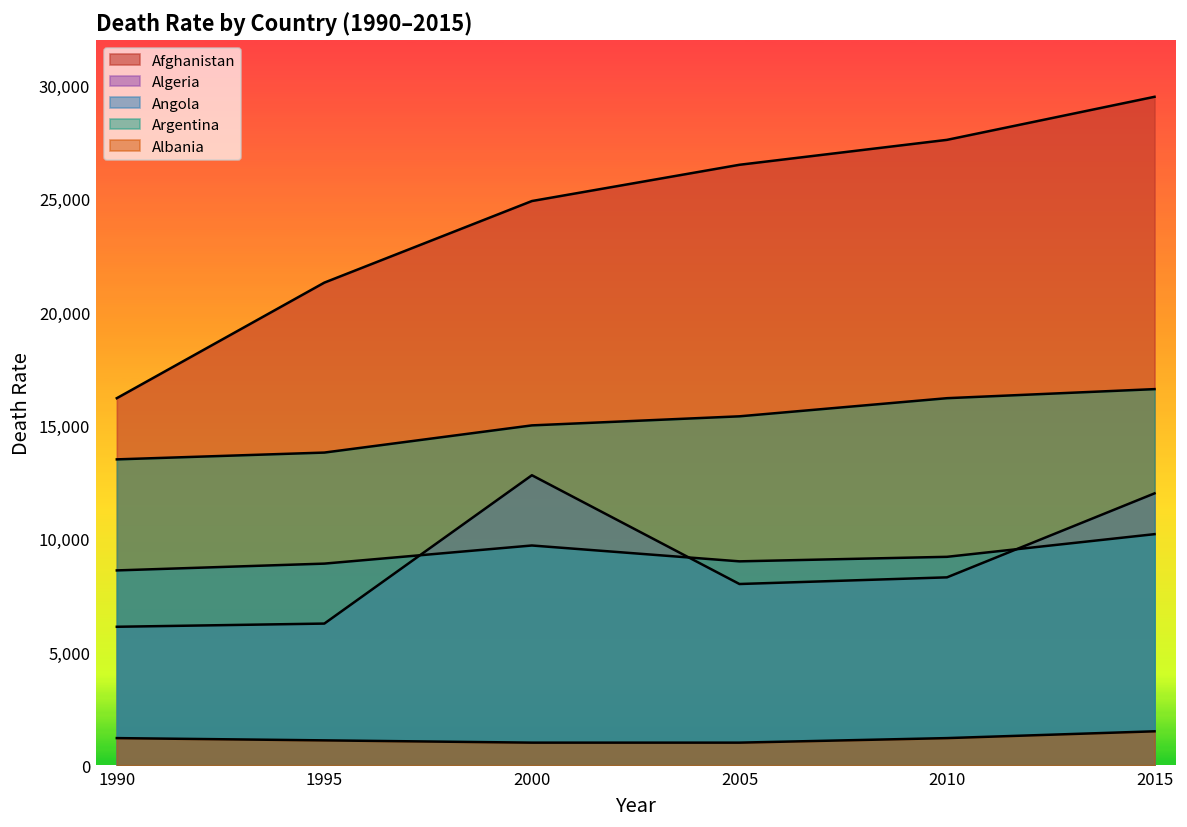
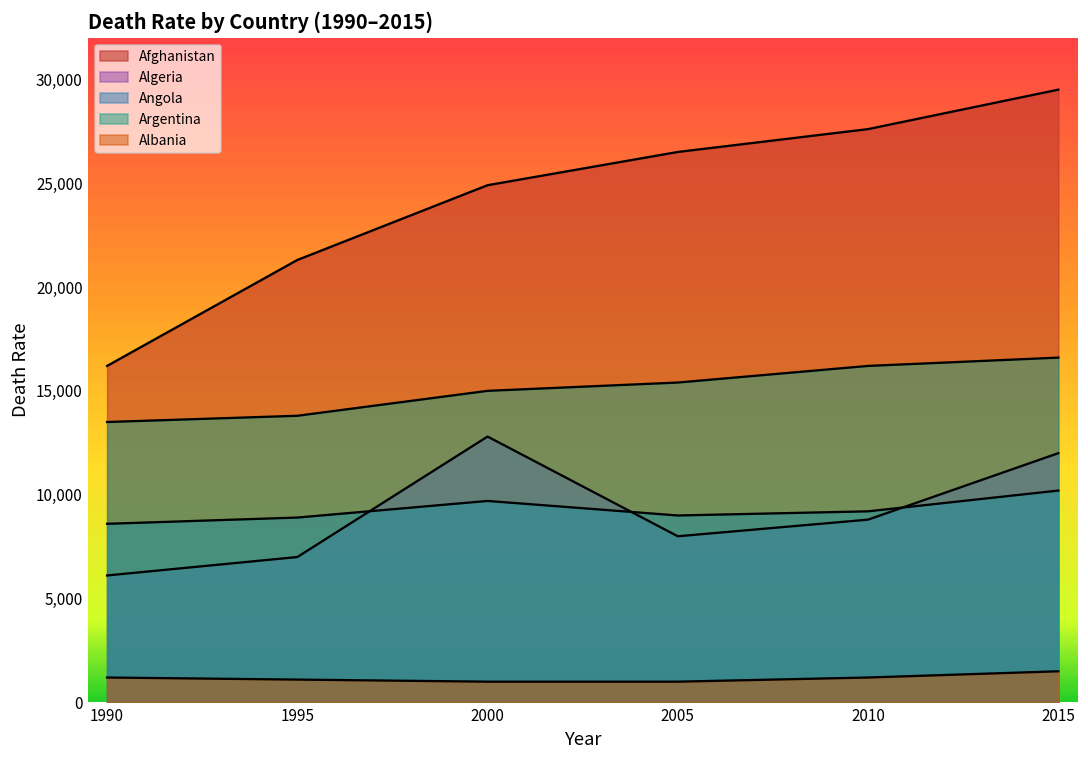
Algeria, 1995: 6,300 -> 7,000
Algeria, 2010: 8,300 -> 8,800
